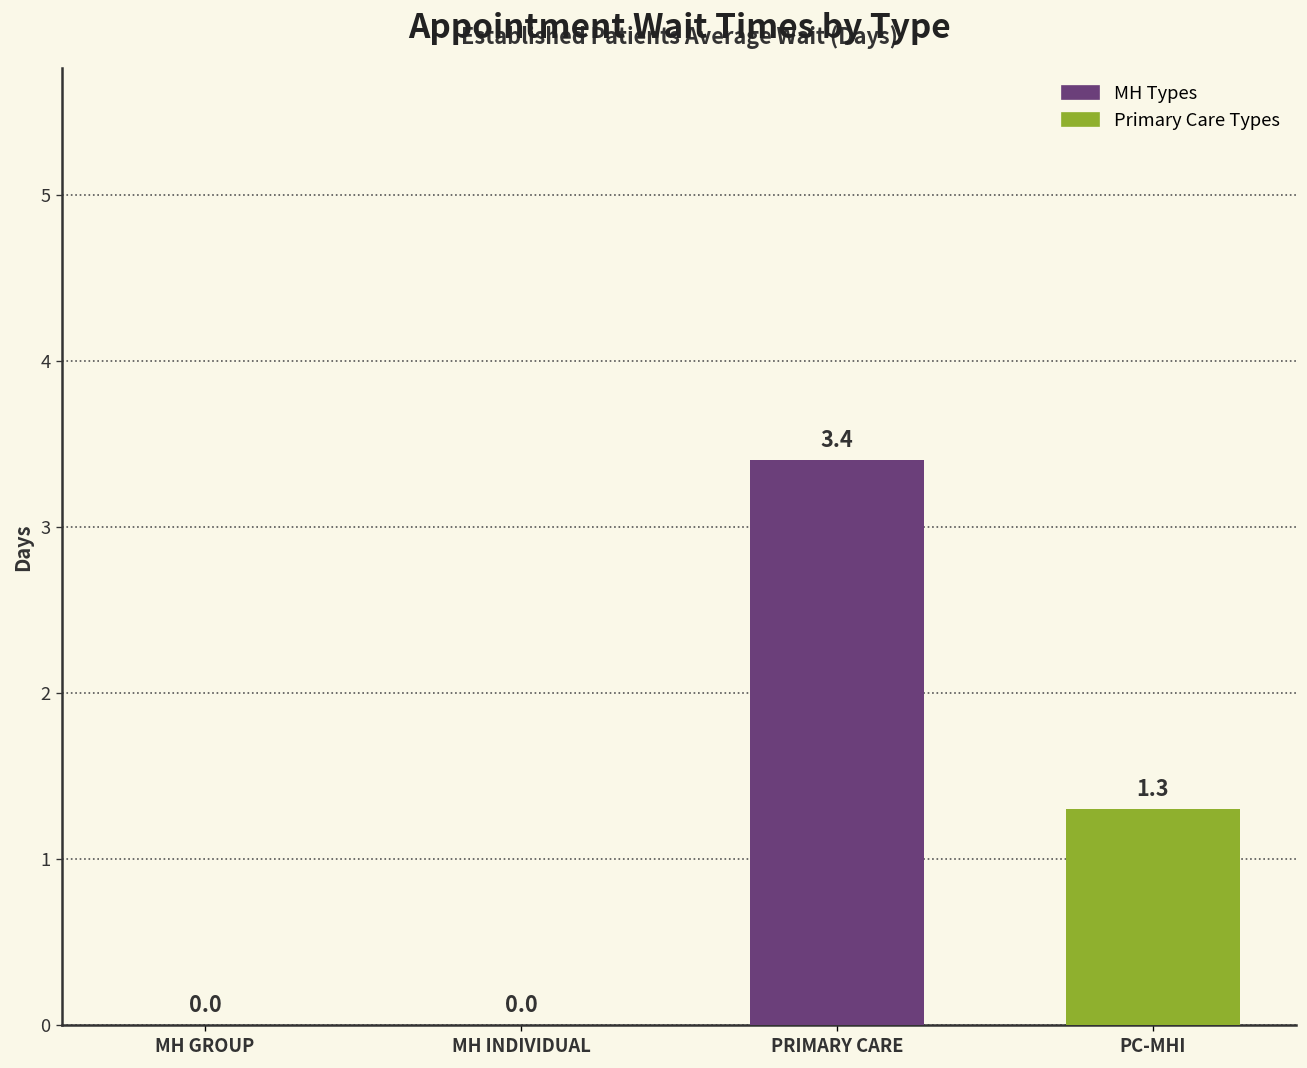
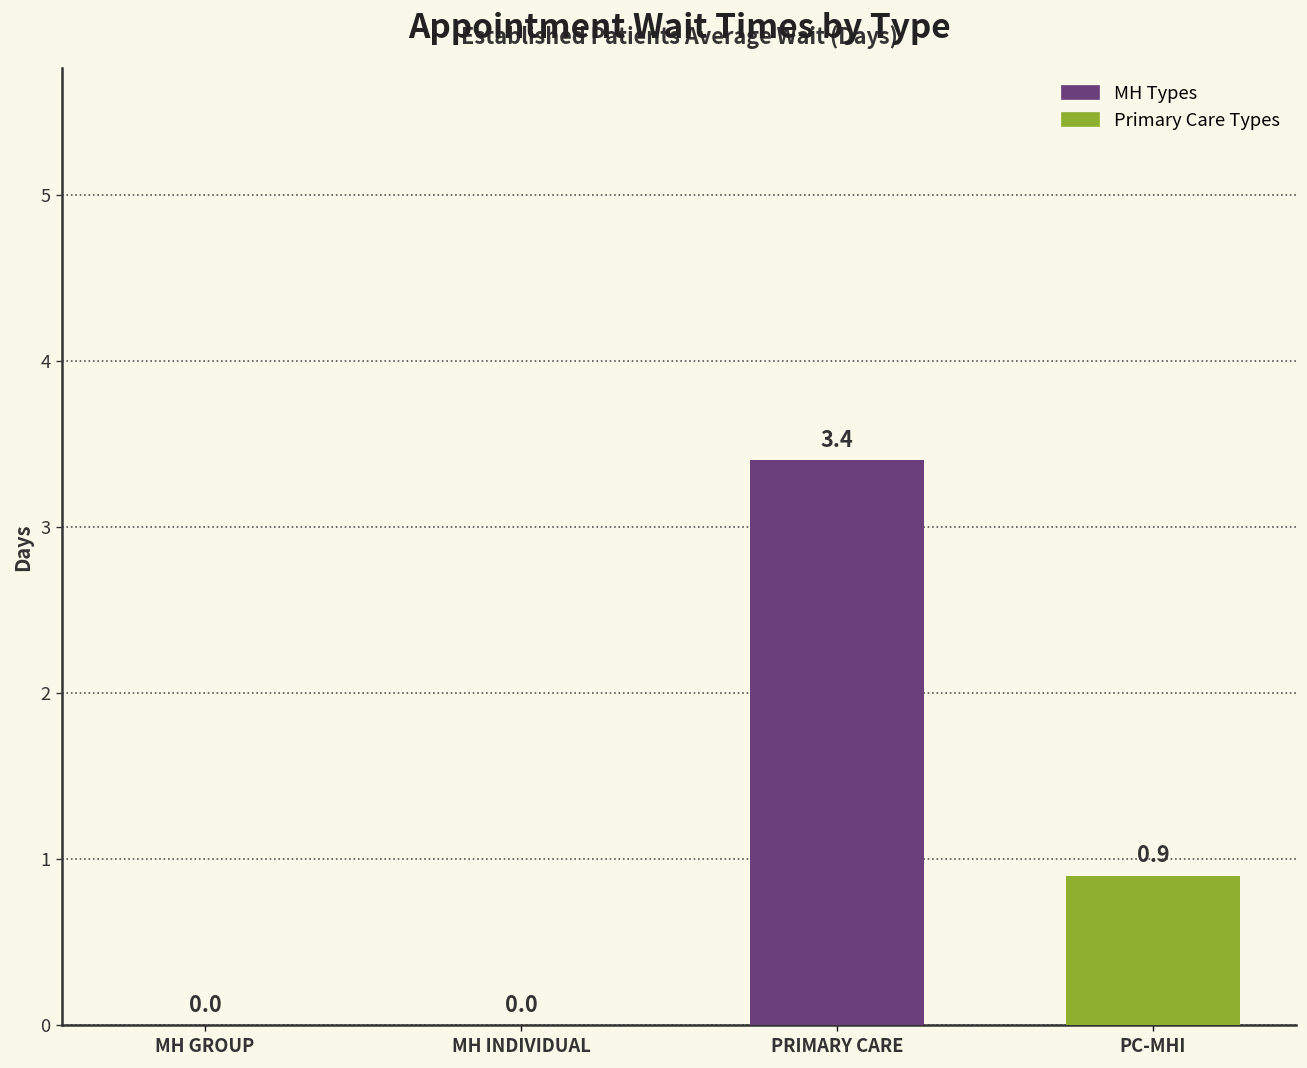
PC-MHI: 1.3 -> 0.9
